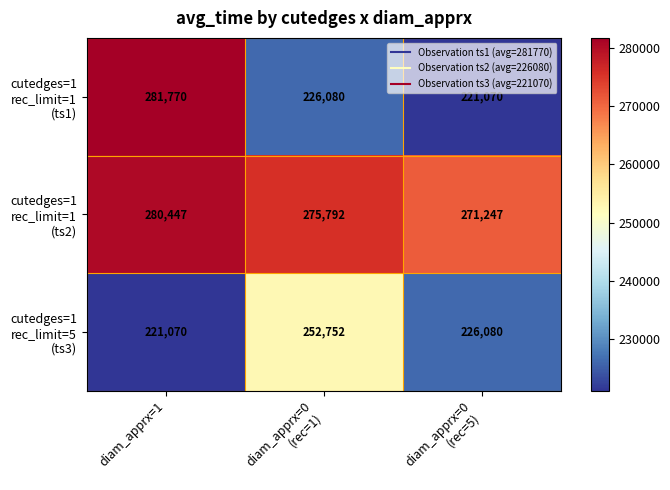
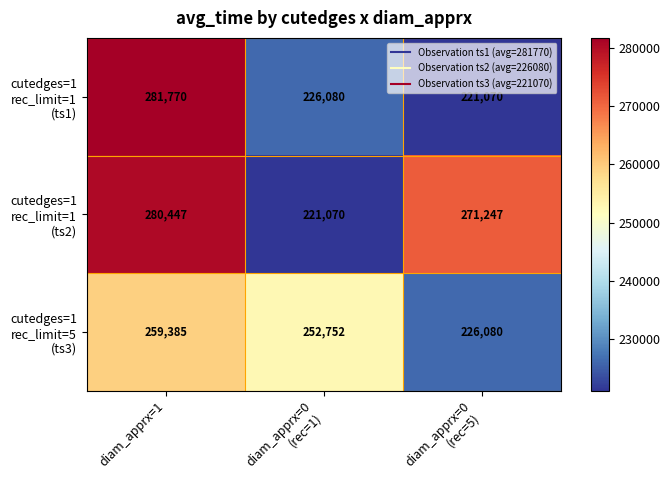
cutedges=1 rec_limit=1 (ts2), diam_apprx=0 (rec=1): 275,792 -> 221,070
cutedges=1 rec_limit=5 (ts3), diam_apprx=1: 221,070 -> 259,385
